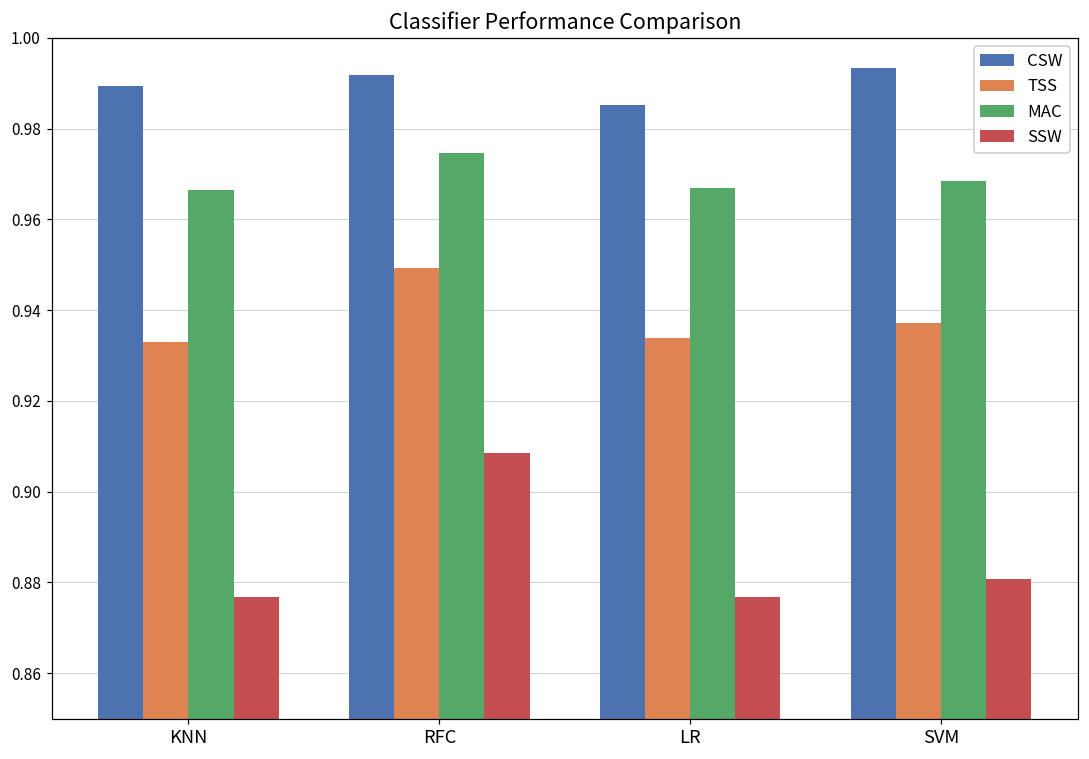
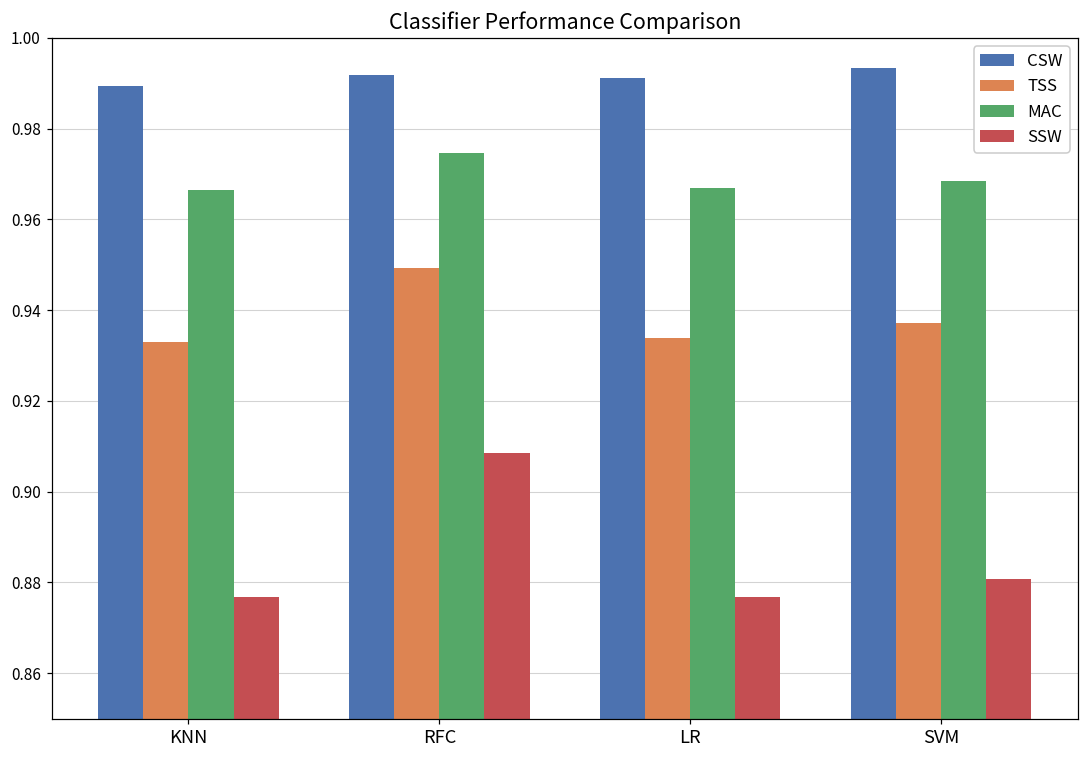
CSW, LR: 0.985 -> 0.991
